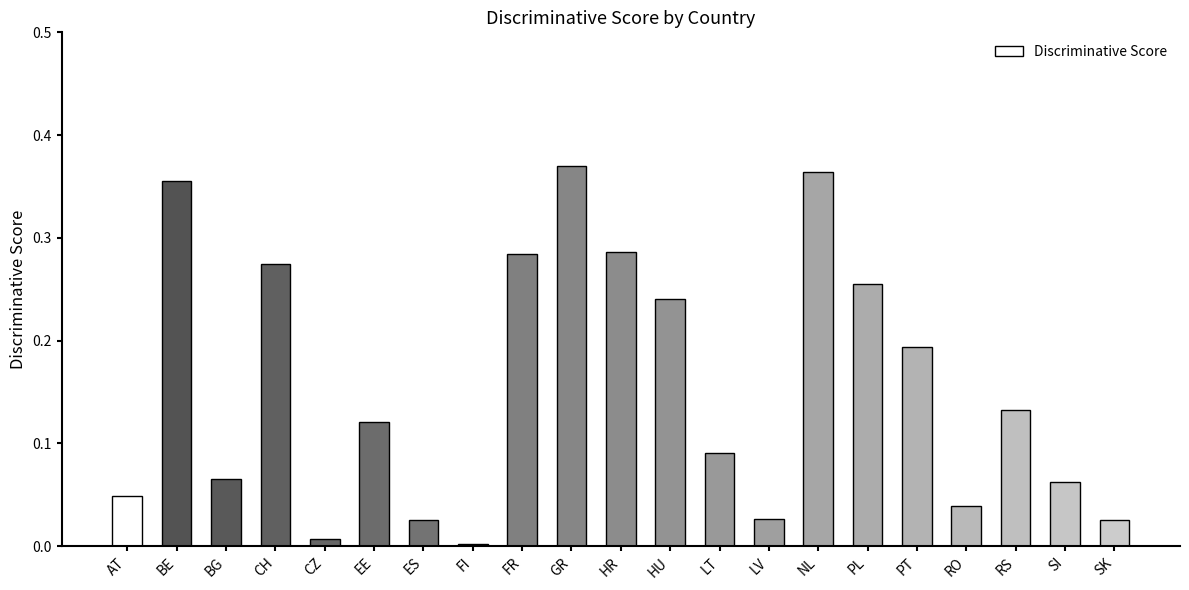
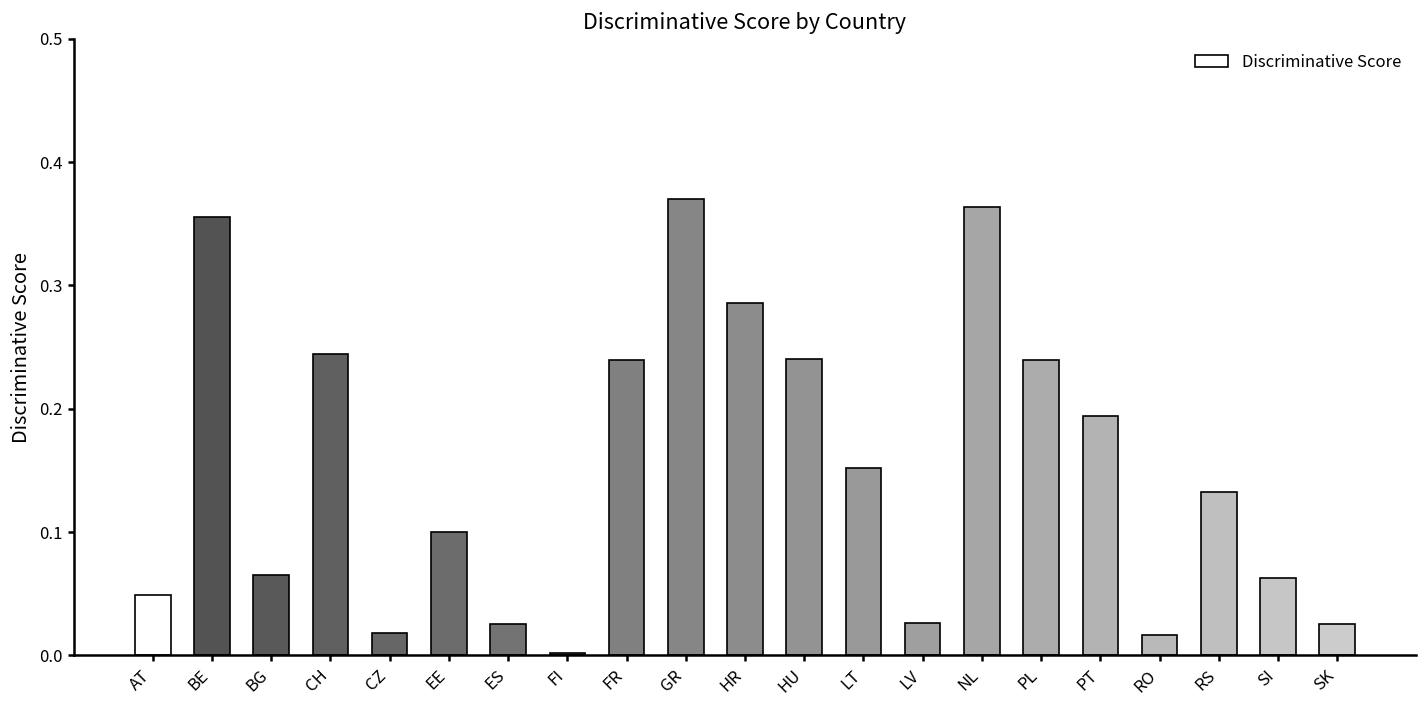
CH: 0.274 -> 0.244
CZ: 0.007 -> 0.019
EE: 0.121 -> 0.100
FR: 0.284 -> 0.240
LT: 0.091 -> 0.152
PL: 0.256 -> 0.240
RO: 0.039 -> 0.016
